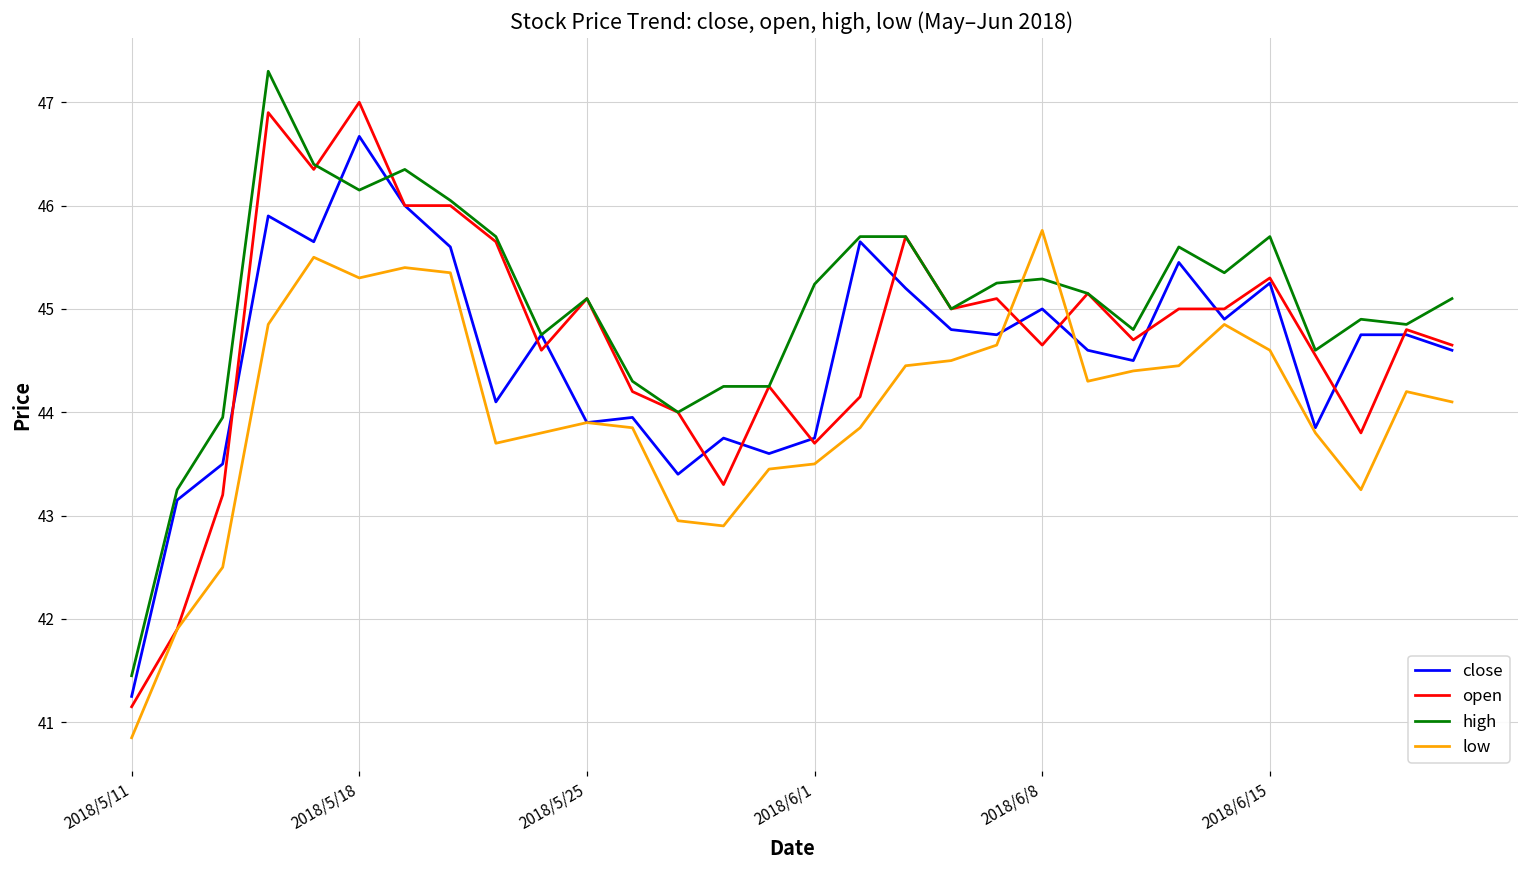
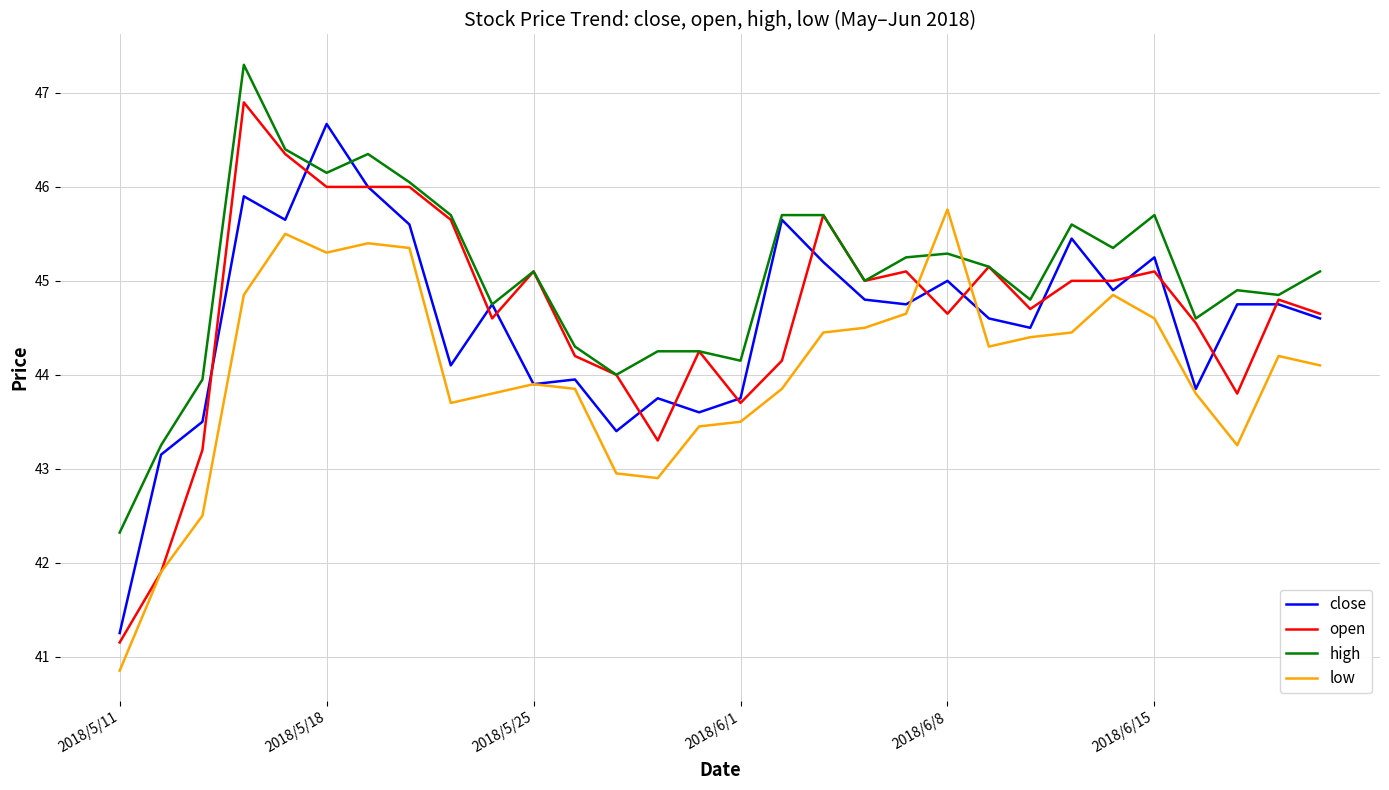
high, 2018/5/11: 41.5 -> 42.3
open, 2018/5/18: 47 -> 46
high, 2018/6/1: 45.2 -> 44.2
open, 2018/6/15: 45.3 -> 45.1
